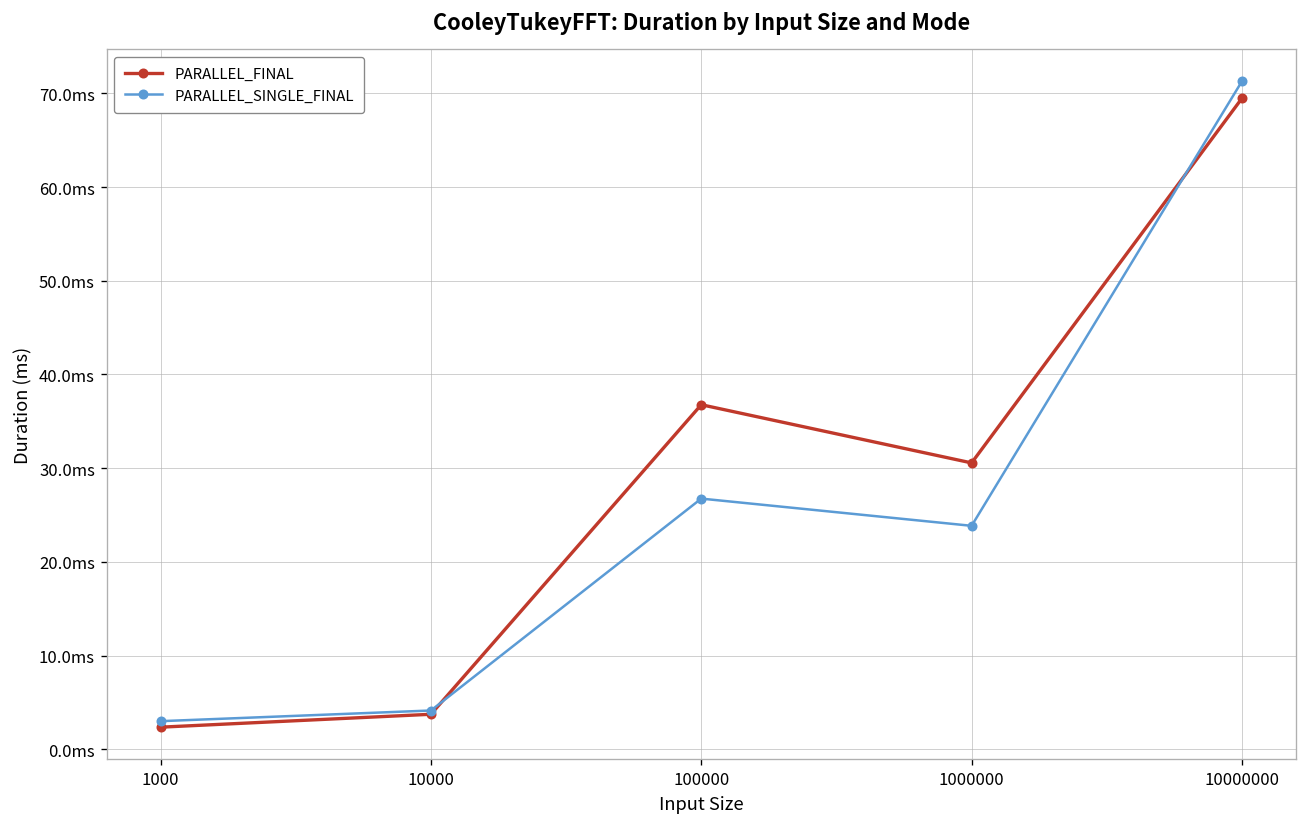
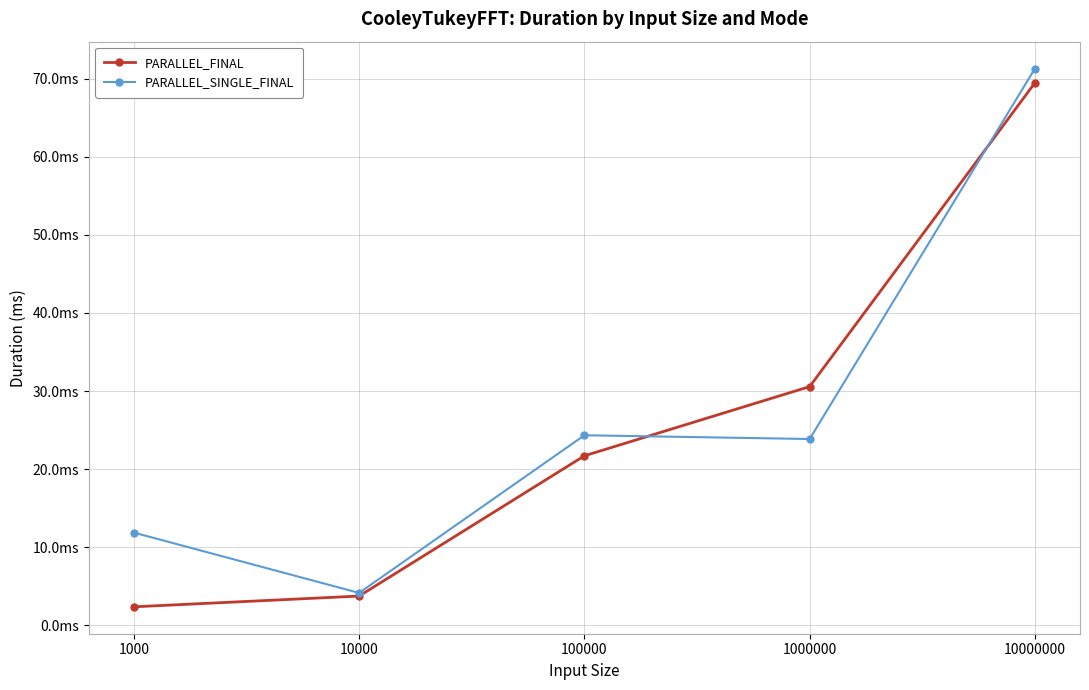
PARALLEL_SINGLE_FINAL, 1000: 3ms -> 12ms
PARALLEL_FINAL, 100000: 37ms -> 22ms
PARALLEL_SINGLE_FINAL, 100000: 27ms -> 24ms
